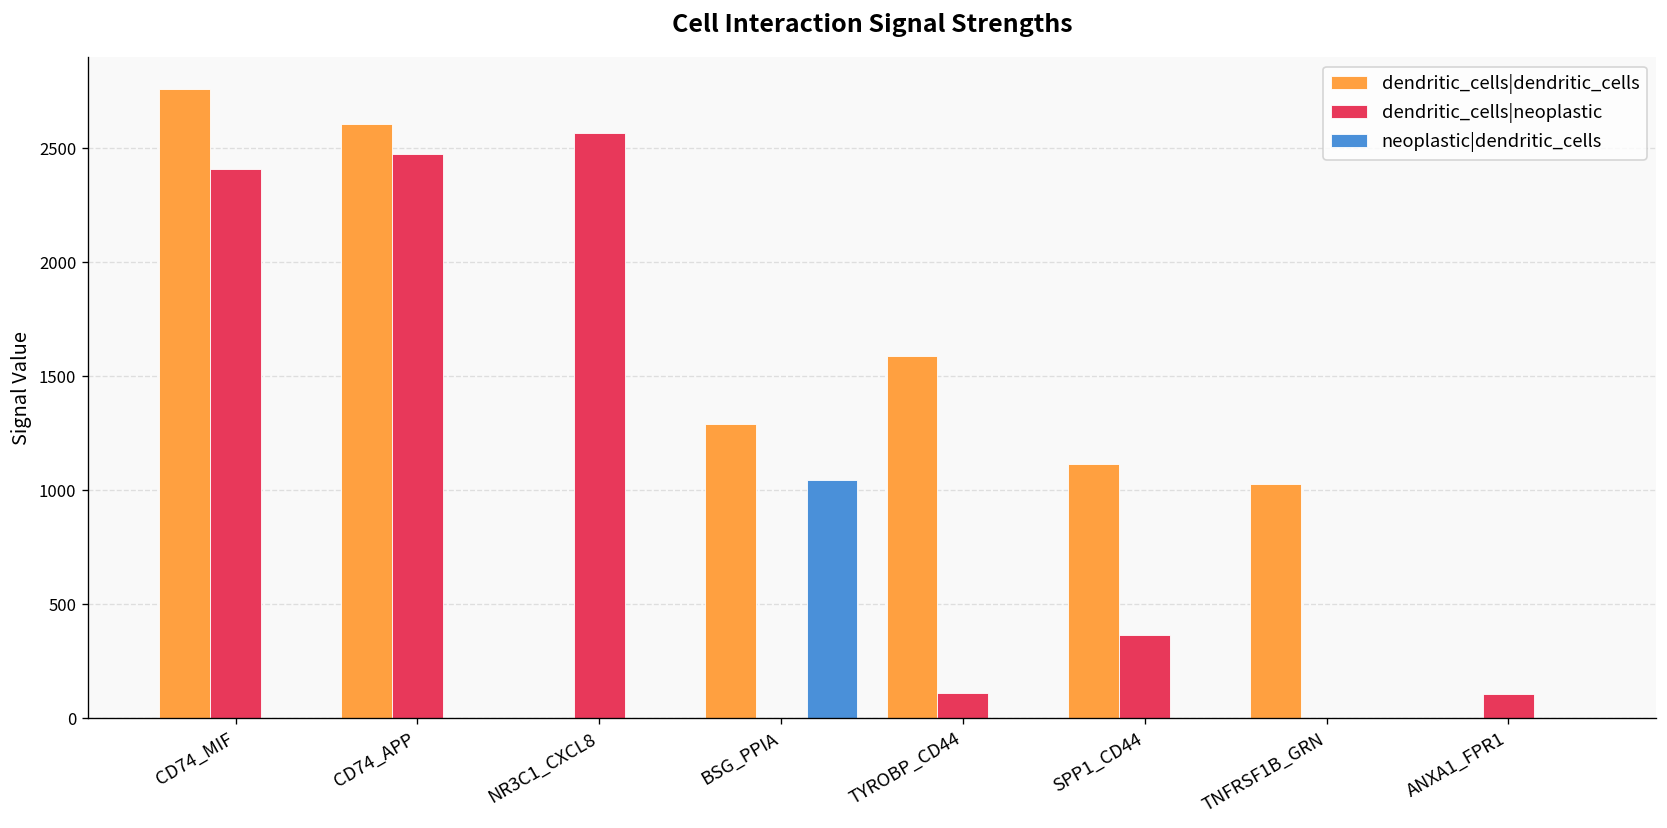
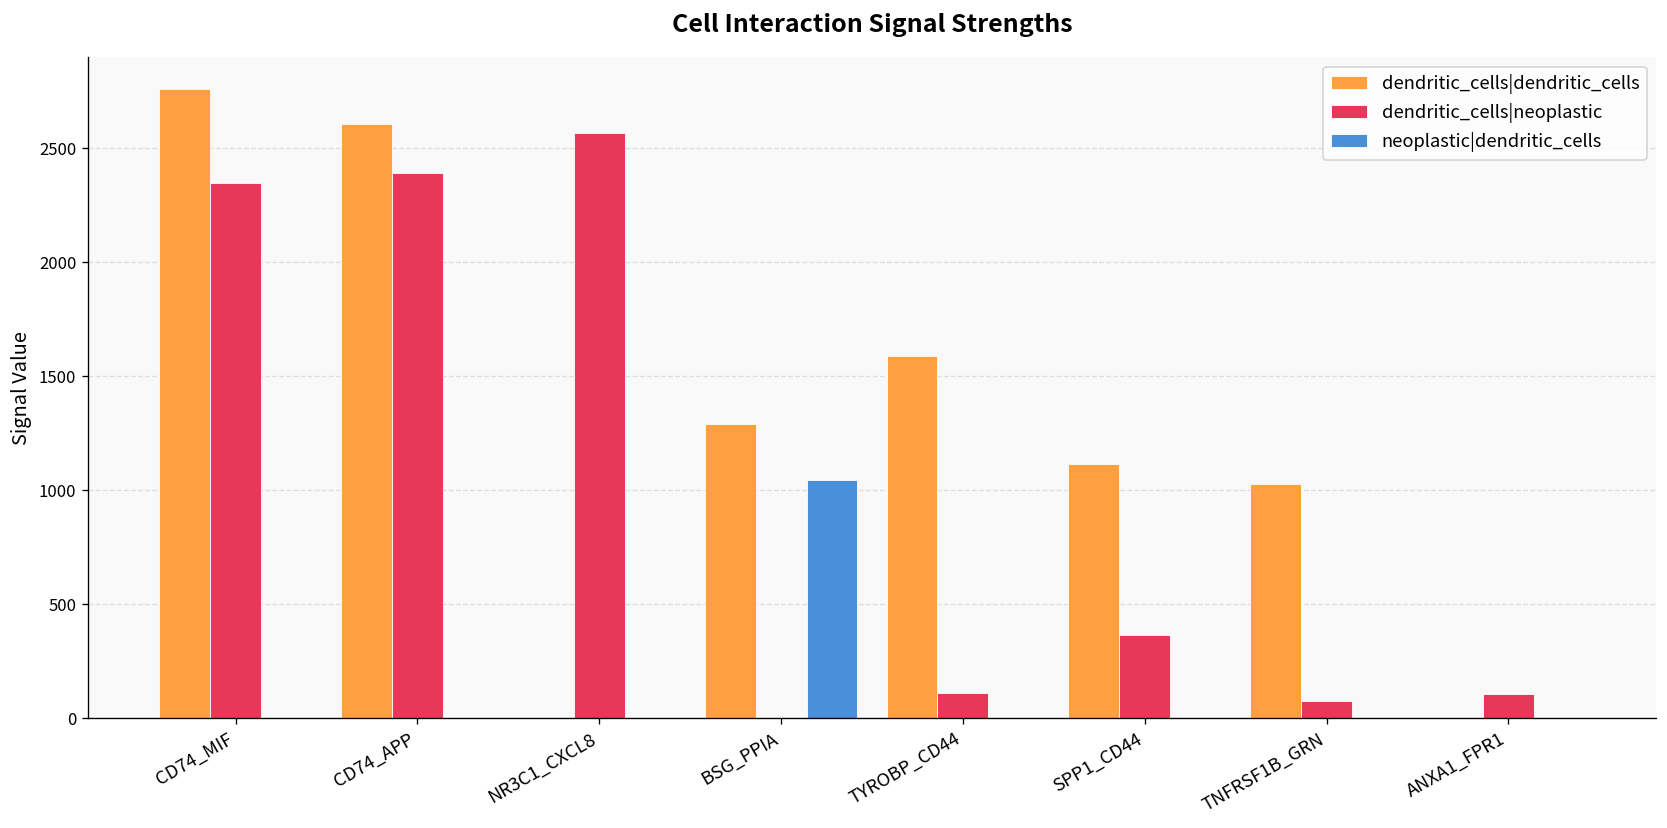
dendritic_cells|neoplastic, CD74_MIF: 2410 -> 2350
dendritic_cells|neoplastic, CD74_APP: 2470 -> 2390
dendritic_cells|neoplastic, TNFRSF1B_GRN: 0 -> 80
